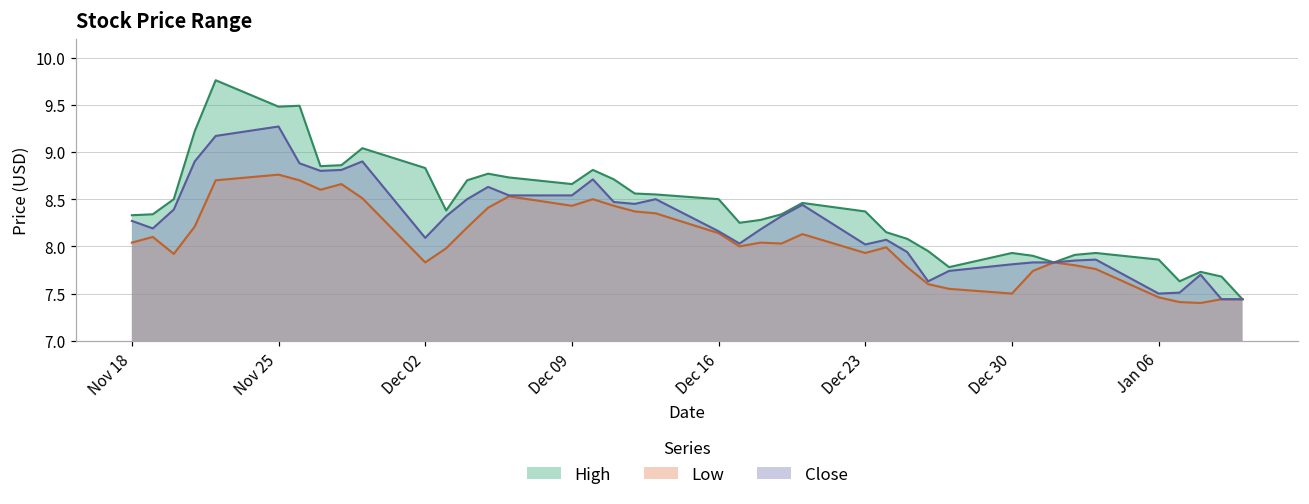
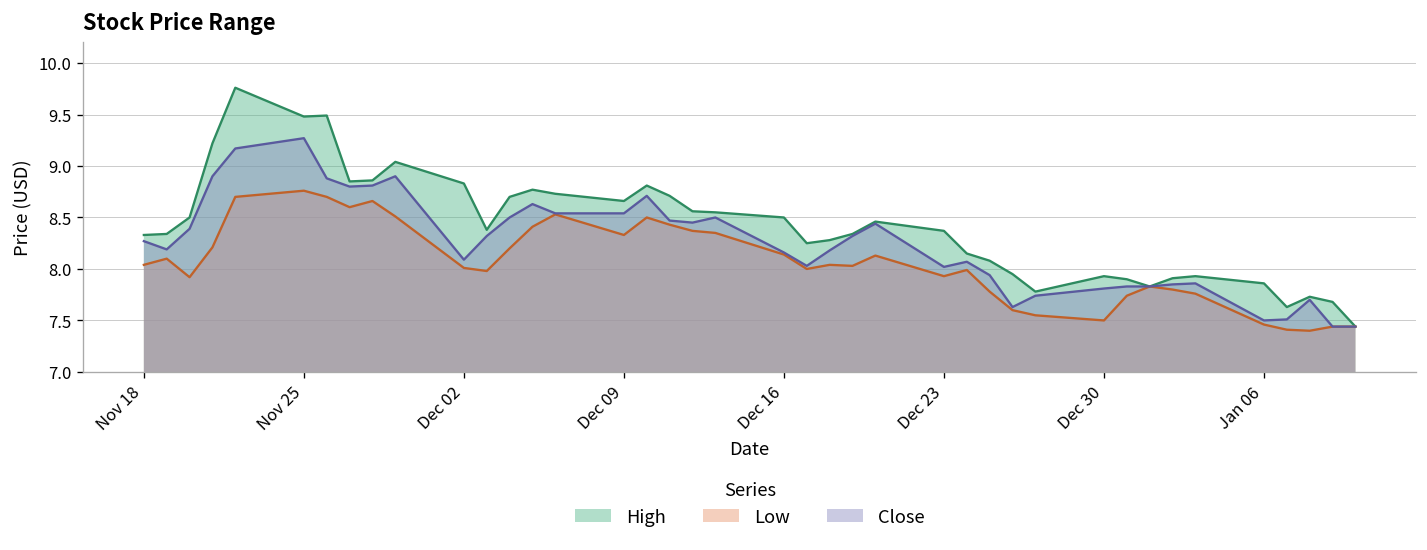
Low, Dec 02: 7.8 -> 8.0
Low, Dec 09: 8.4 -> 8.3
